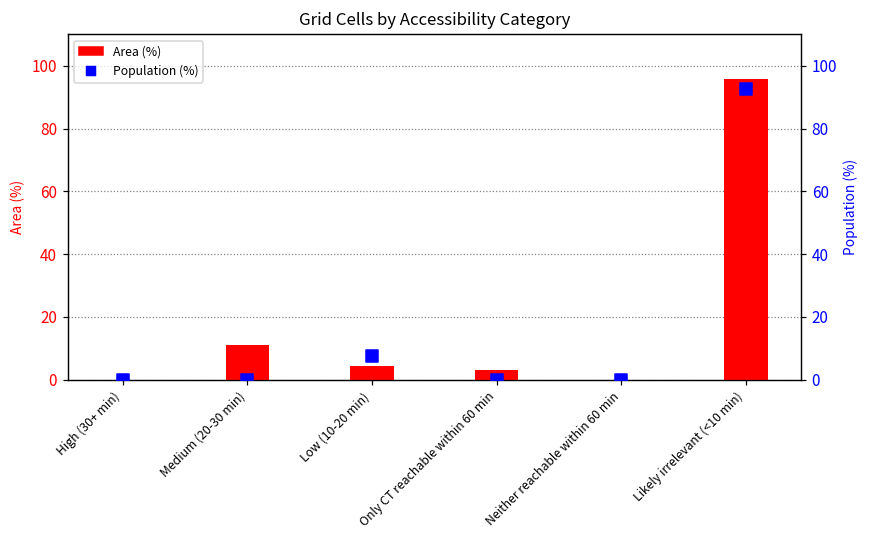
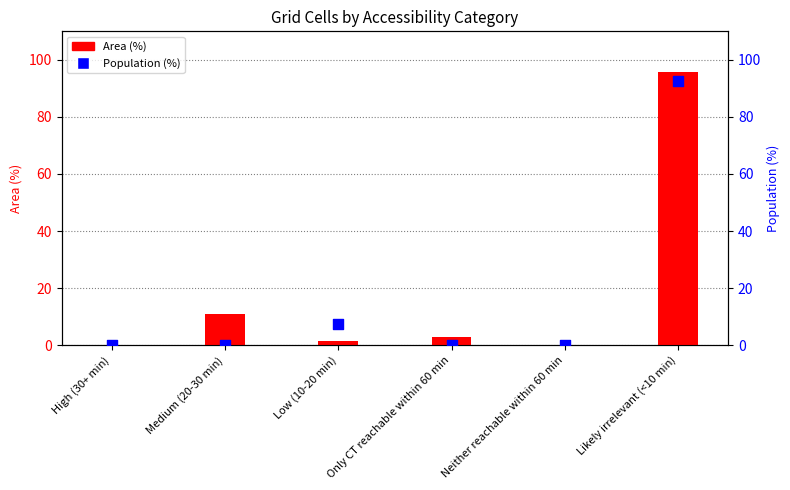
Area (%), Low (10-20 min): 4 -> 1
